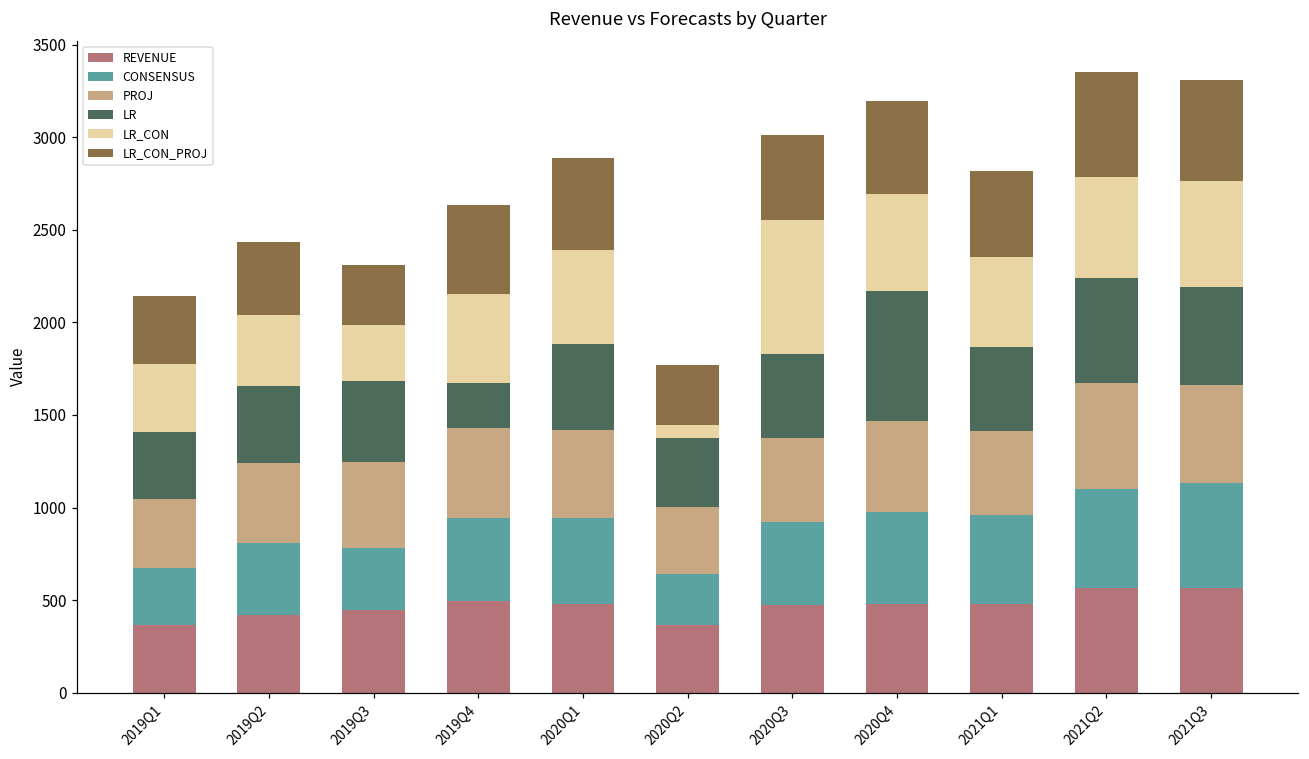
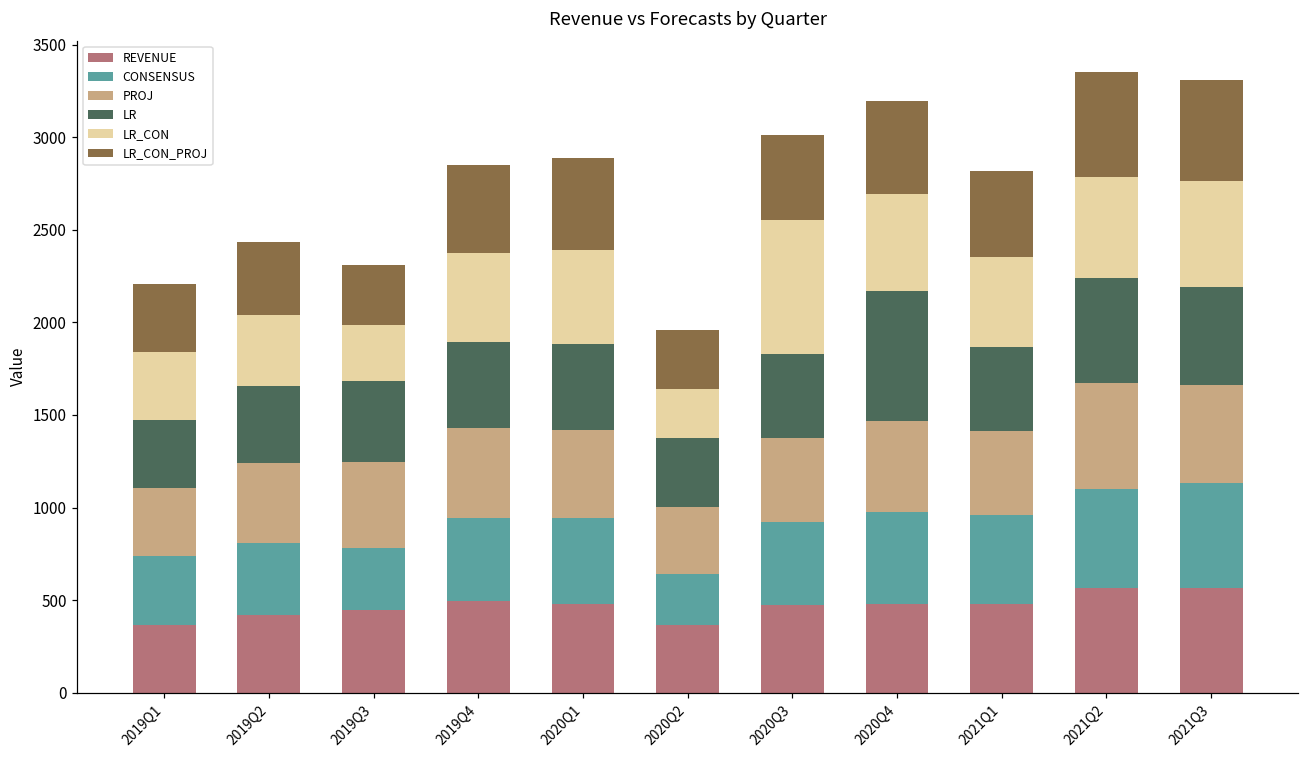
CONSENSUS, 2019Q1: 310 -> 370
LR, 2019Q4: 250 -> 460
LR_CON, 2020Q2: 70 -> 270
